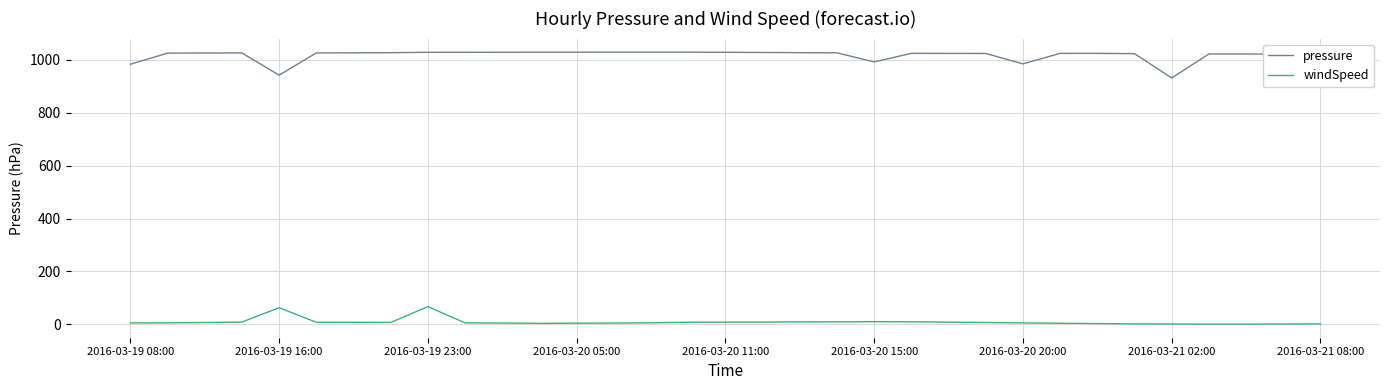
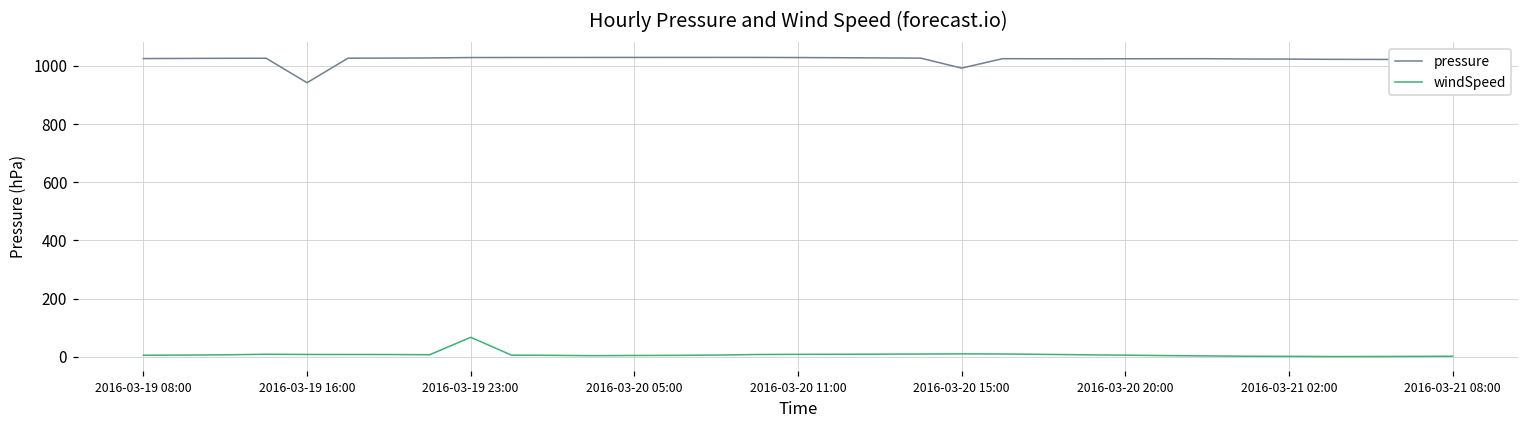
pressure, 2016-03-19 08:00: 980 -> 1030
windSpeed, 2016-03-19 16:00: 60 -> 10
pressure, 2016-03-20 20:00: 980 -> 1020
pressure, 2016-03-21 02:00: 930 -> 1020
